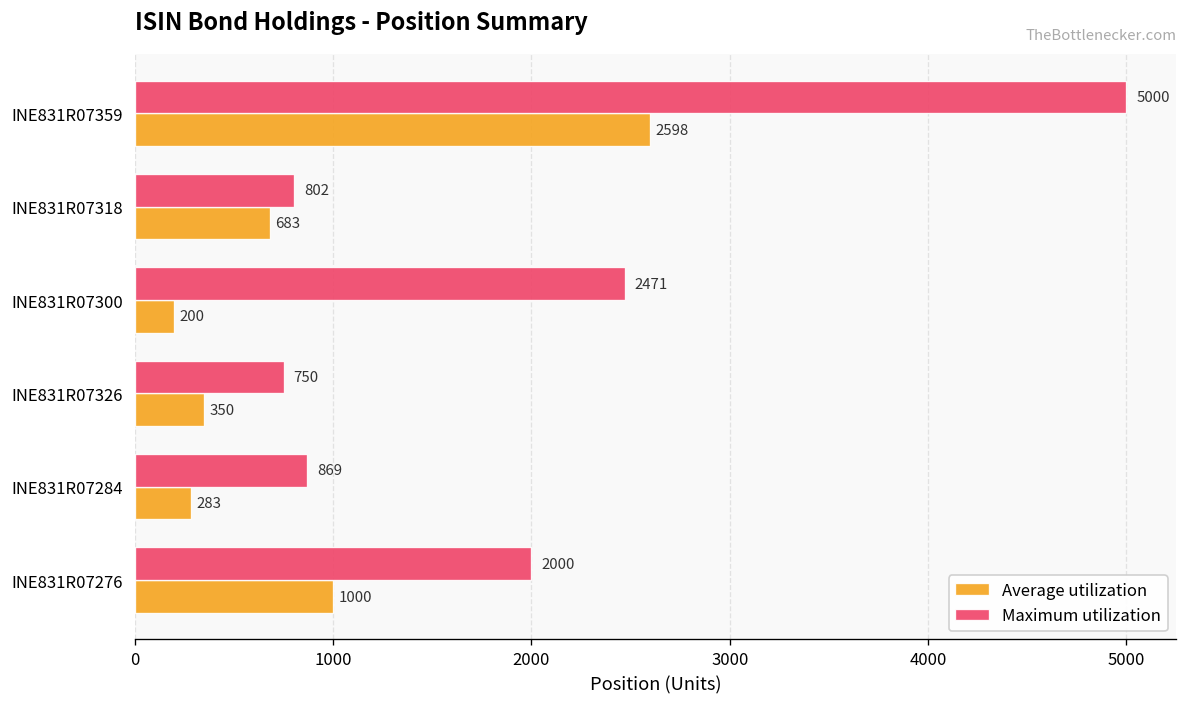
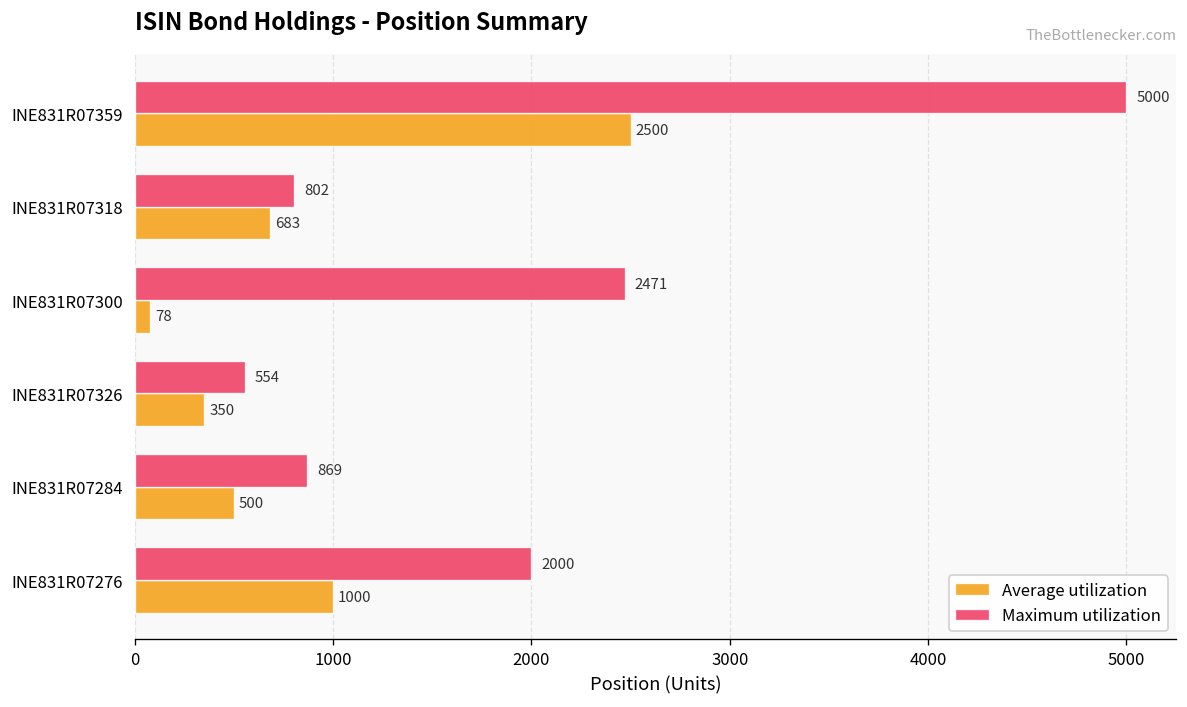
Average utilization, INE831R07359: 2598 -> 2500
Average utilization, INE831R07300: 200 -> 78
Maximum utilization, INE831R07326: 750 -> 554
Average utilization, INE831R07284: 283 -> 500
